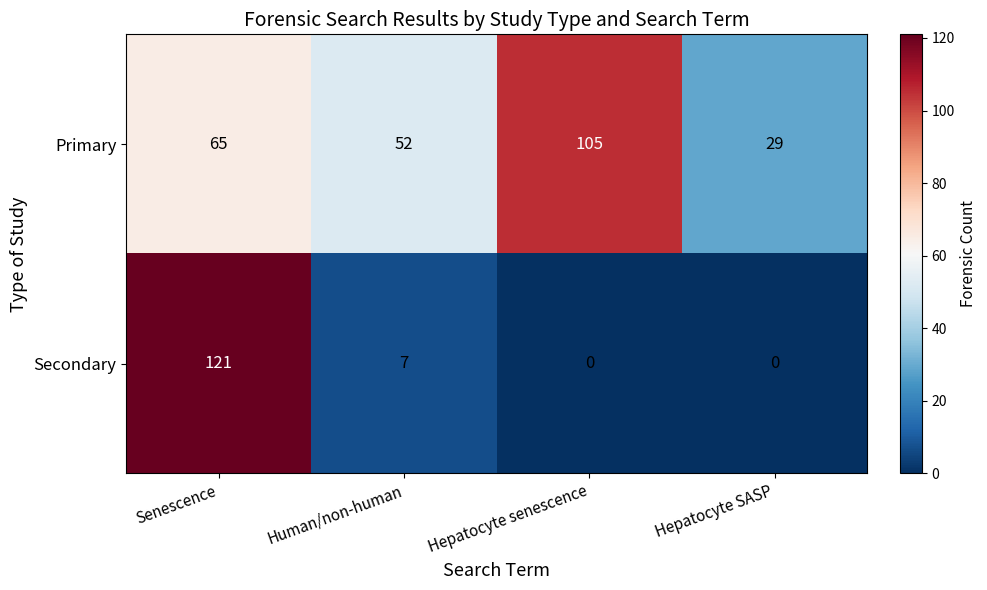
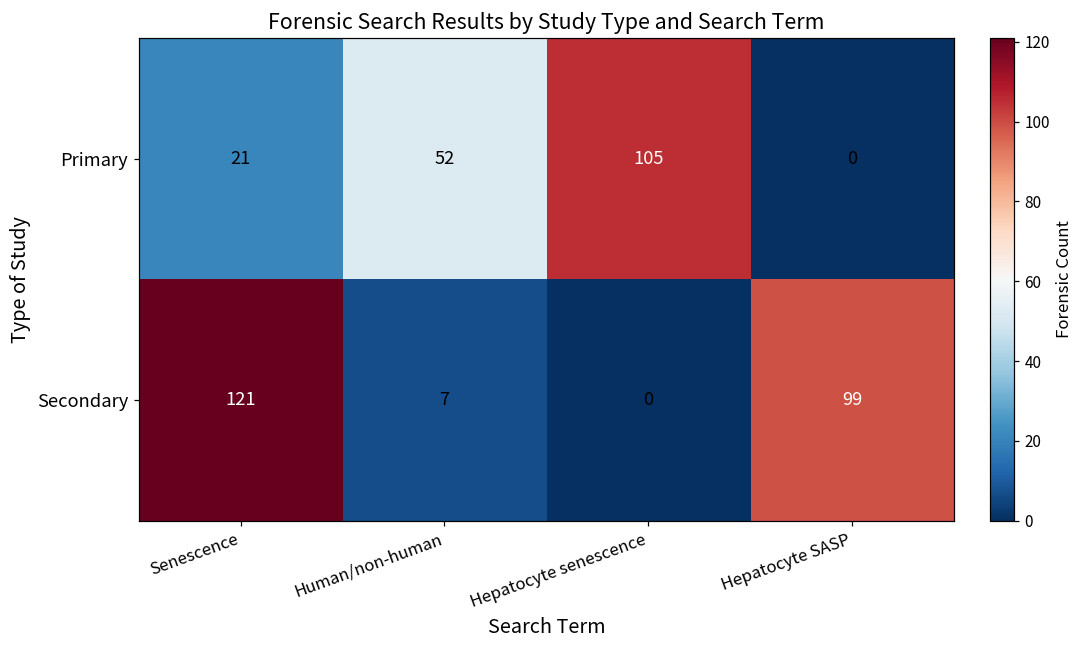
Primary, Senescence: 65 -> 21
Primary, Hepatocyte SASP: 29 -> 0
Secondary, Hepatocyte SASP: 0 -> 99
